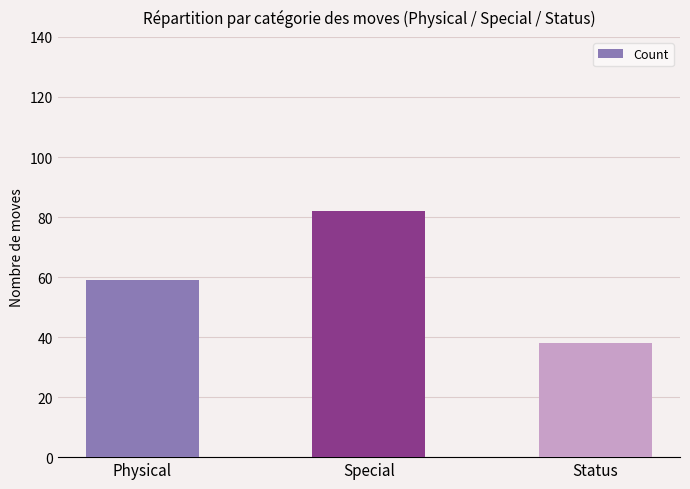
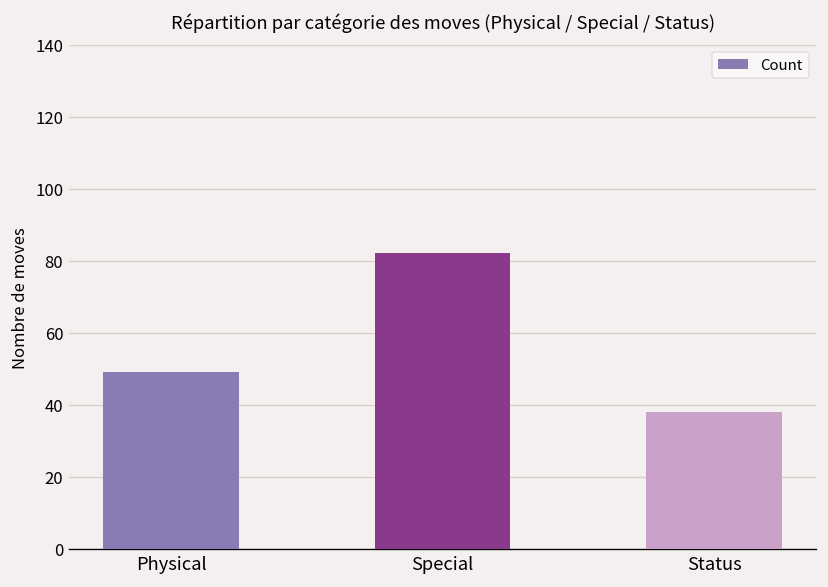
Physical: 59 -> 49
